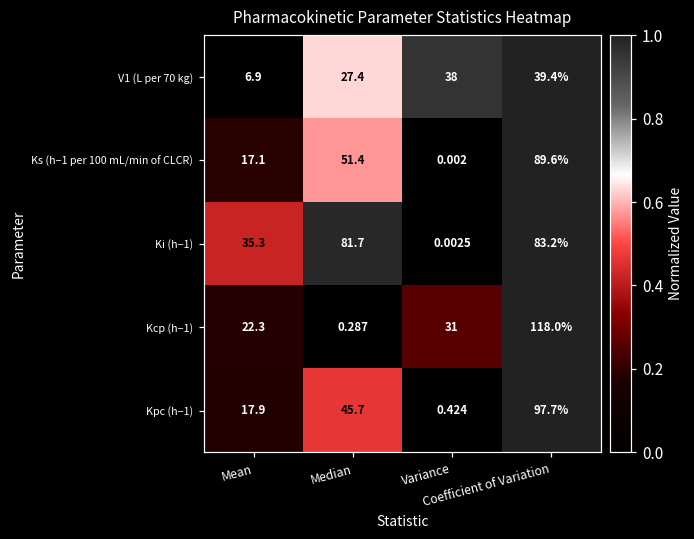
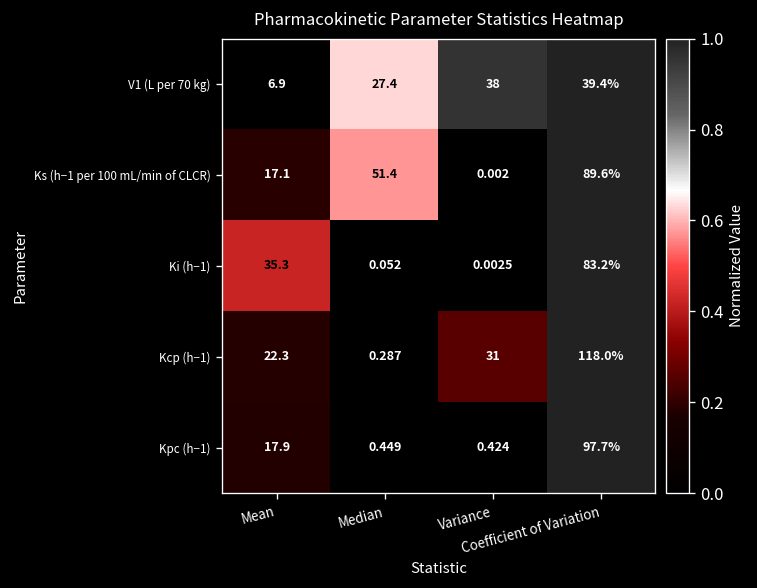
Ki (h−1), Median: 81.7 -> 0.052
Kpc (h−1), Median: 45.7 -> 0.449
